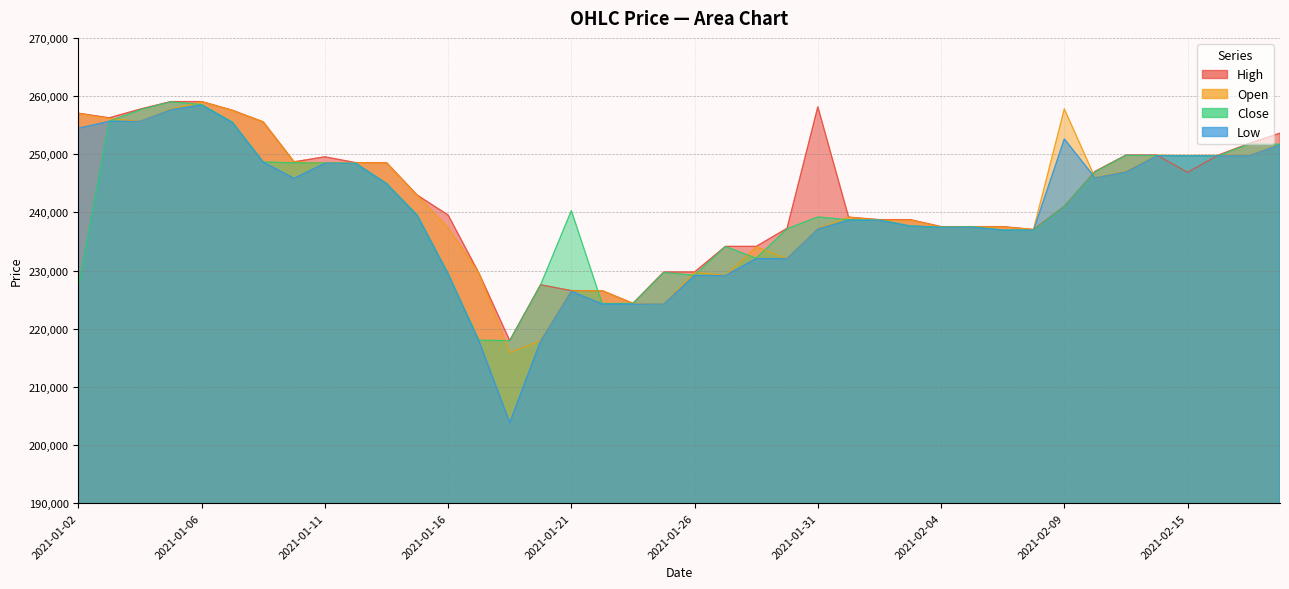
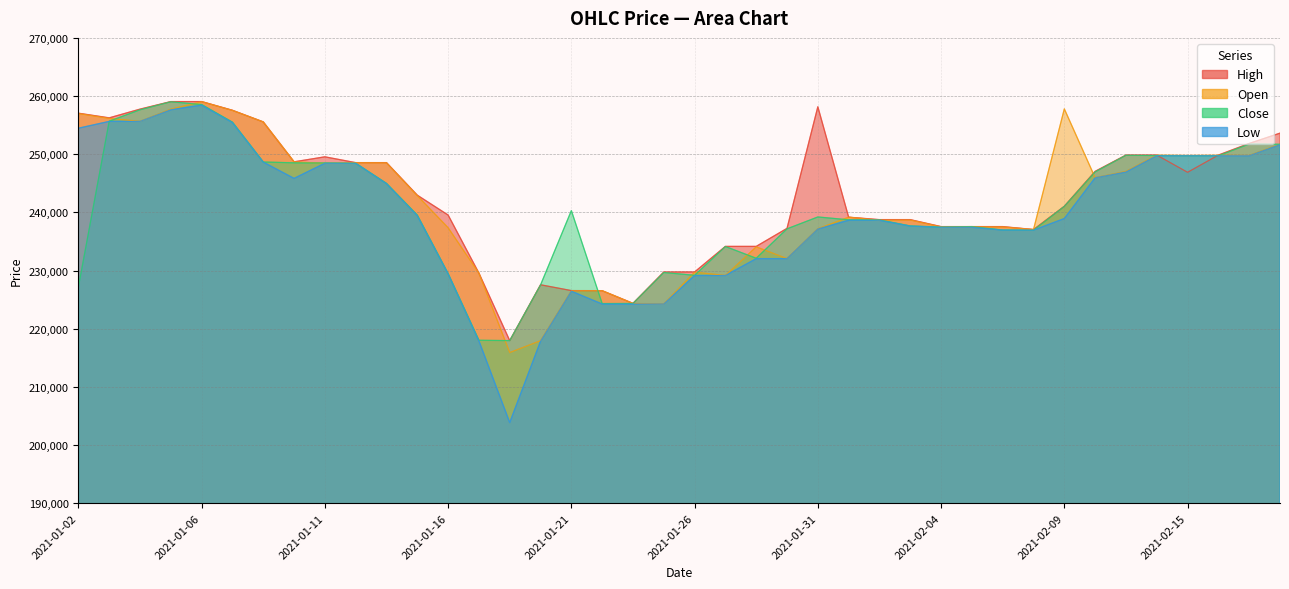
Low, 2021-02-09: 253,000 -> 239,000
